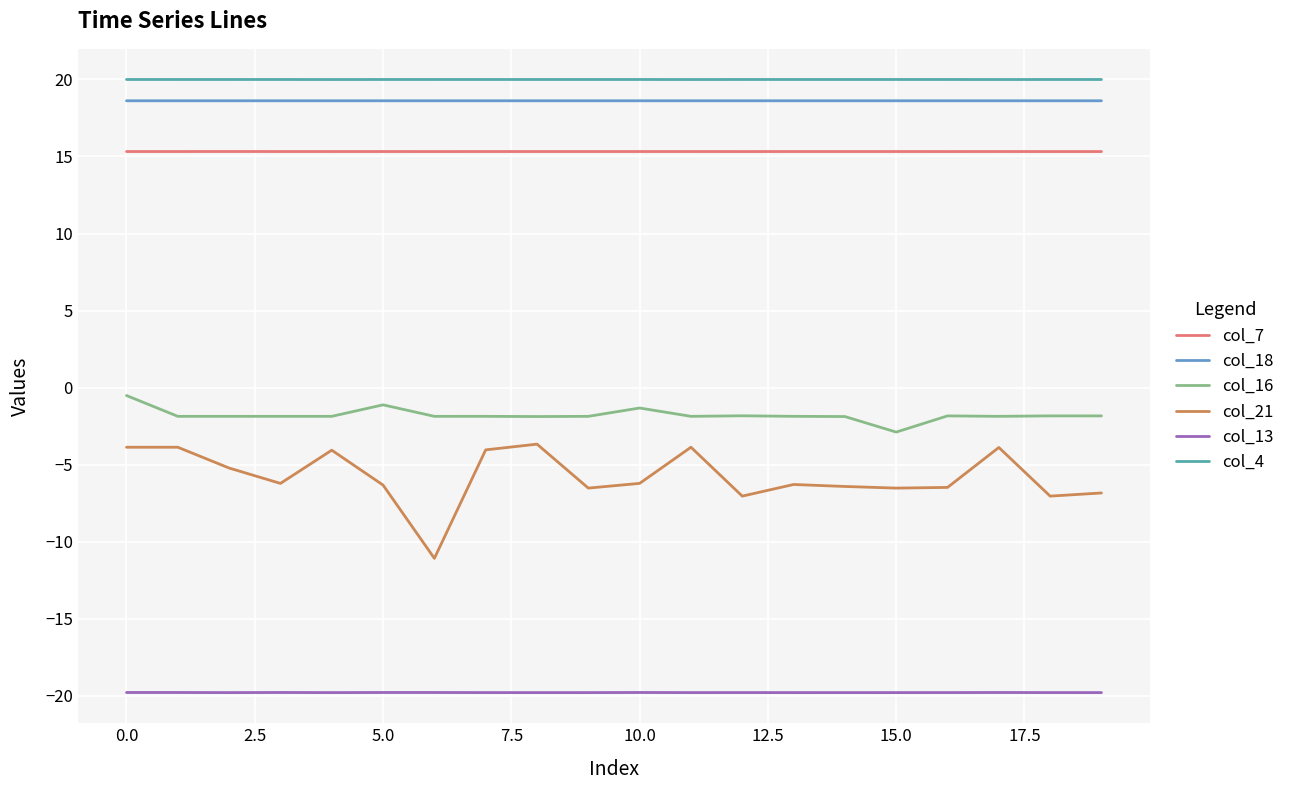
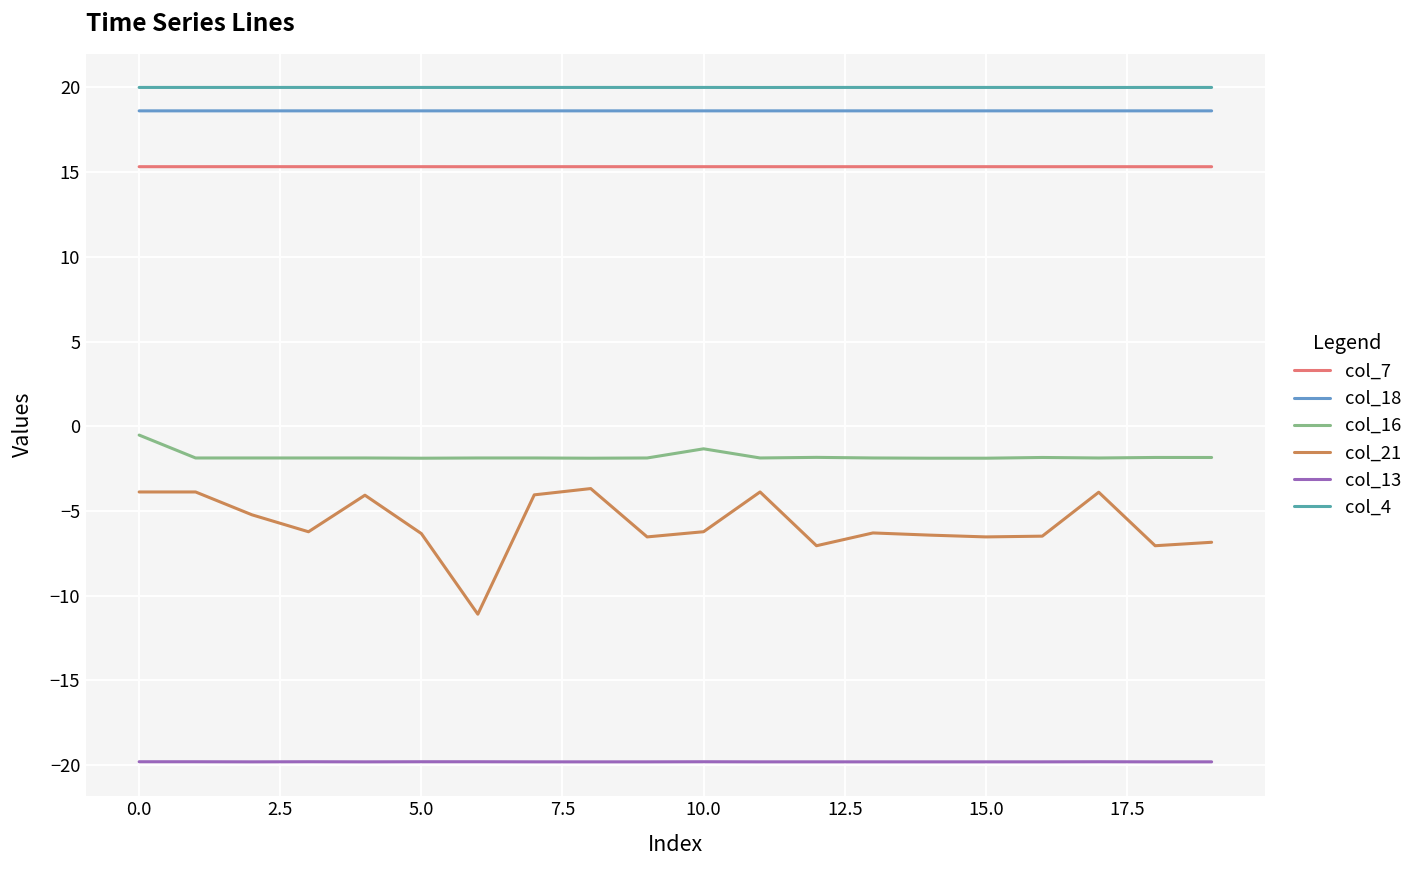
col_16, 5.0: -1.1 -> -1.9
col_16, 15.0: -2.9 -> -1.9
